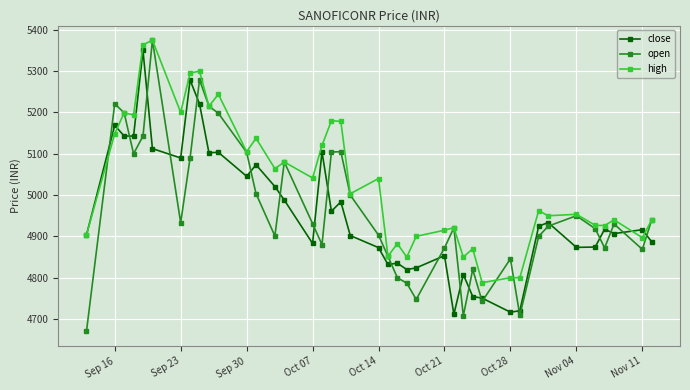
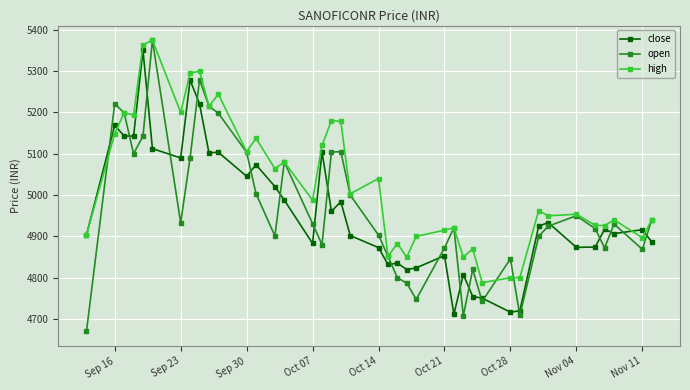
high, Oct 07: 5040 -> 4990
